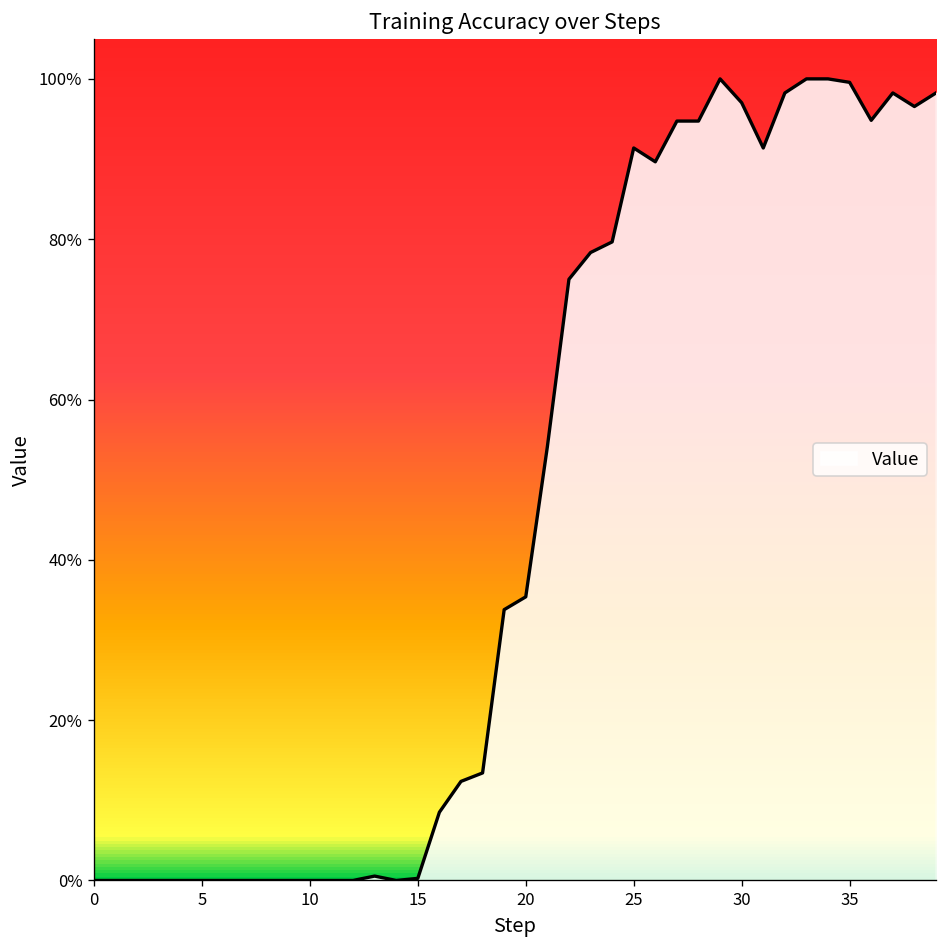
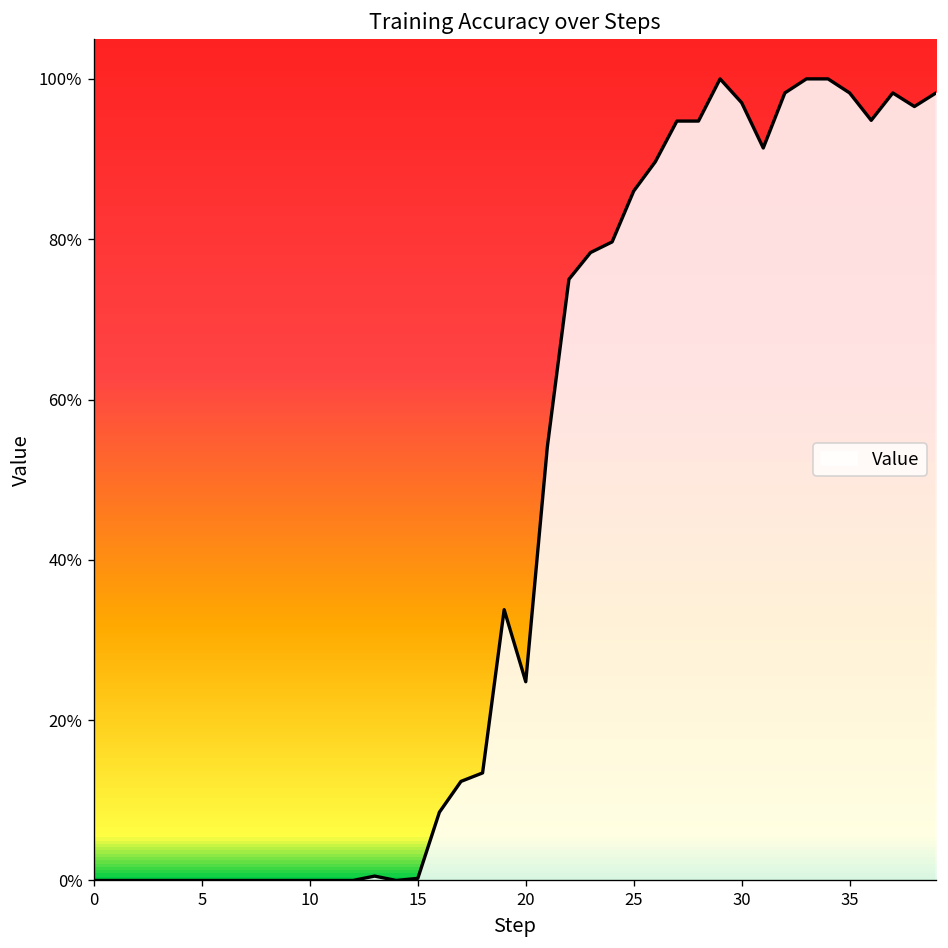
20: 35% -> 25%
25: 91% -> 86%
35: 100% -> 98%
